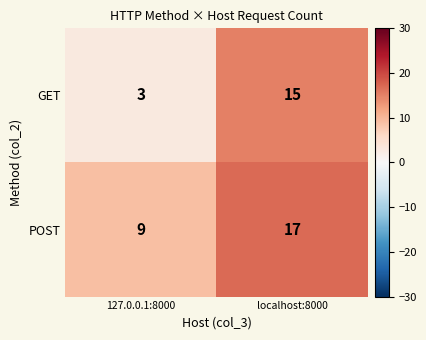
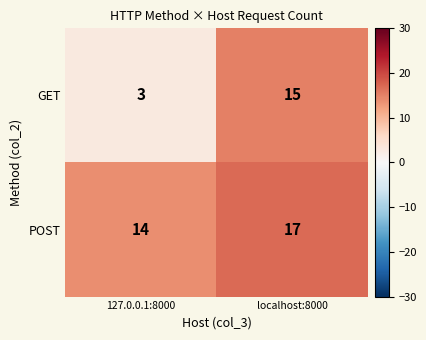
POST, 127.0.0.1:8000: 9 -> 14
